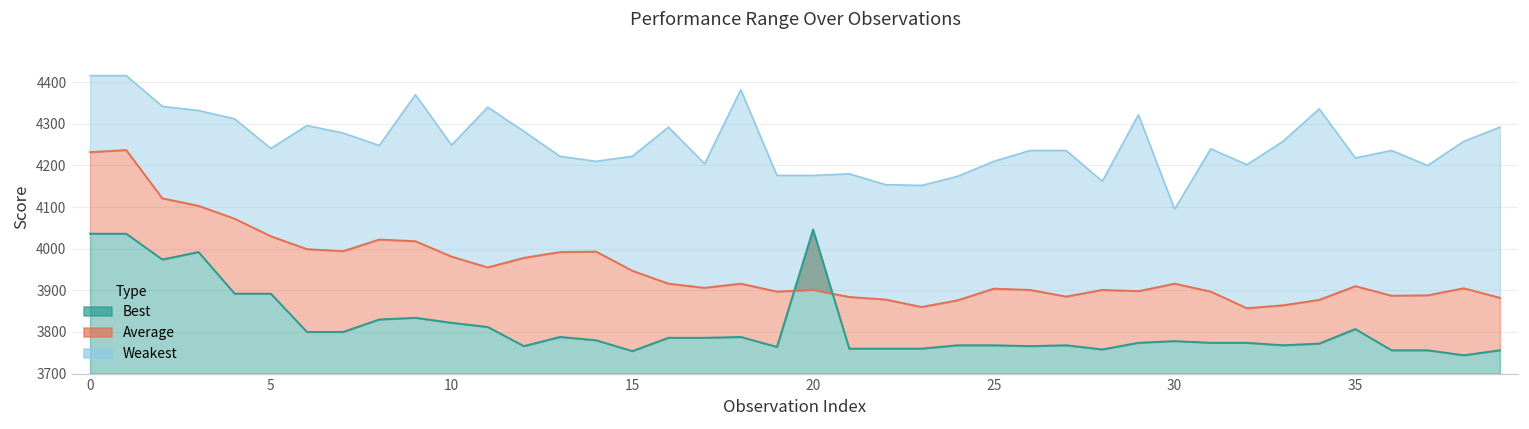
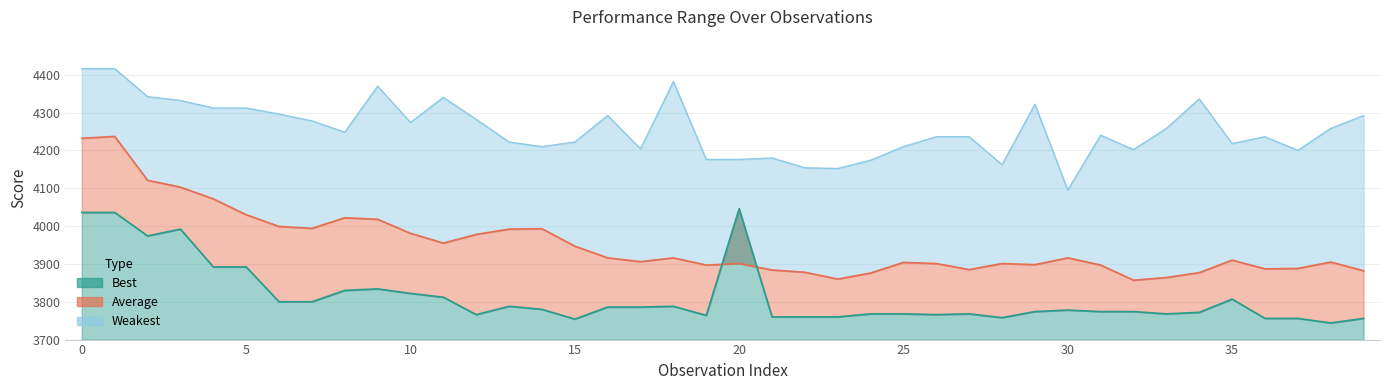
Weakest, 5: 4240 -> 4310
Weakest, 10: 4250 -> 4270
